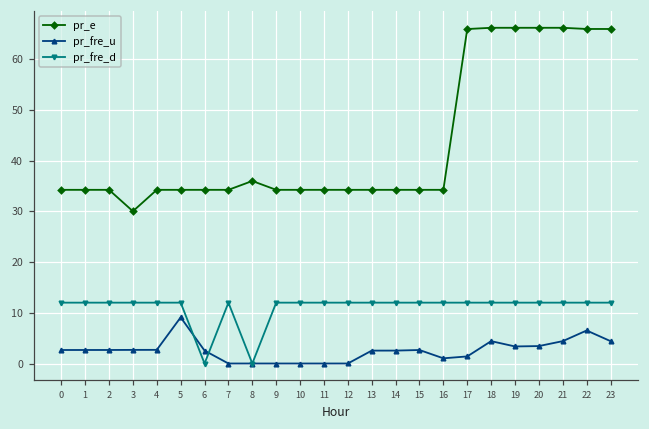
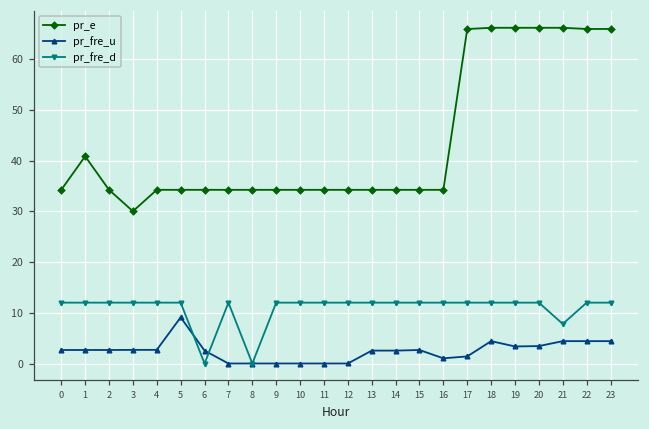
pr_e, 1: 34 -> 41
pr_e, 8: 36 -> 34
pr_fre_d, 21: 12 -> 8
pr_fre_u, 22: 7 -> 4
